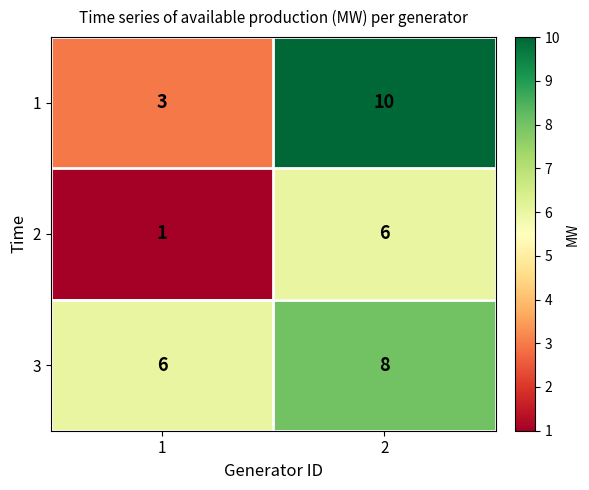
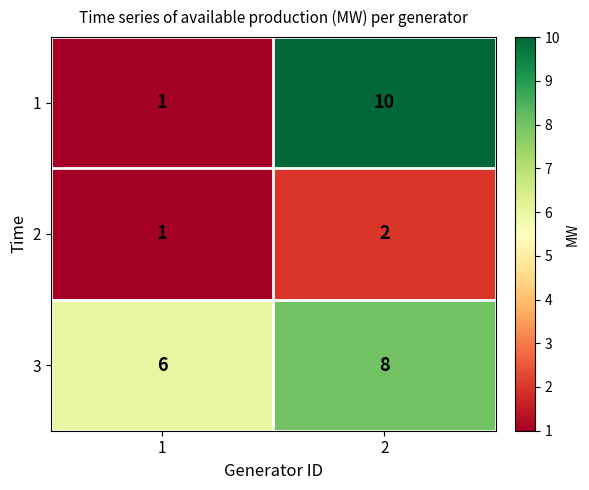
1, 1: 3 -> 1
2, 2: 6 -> 2
